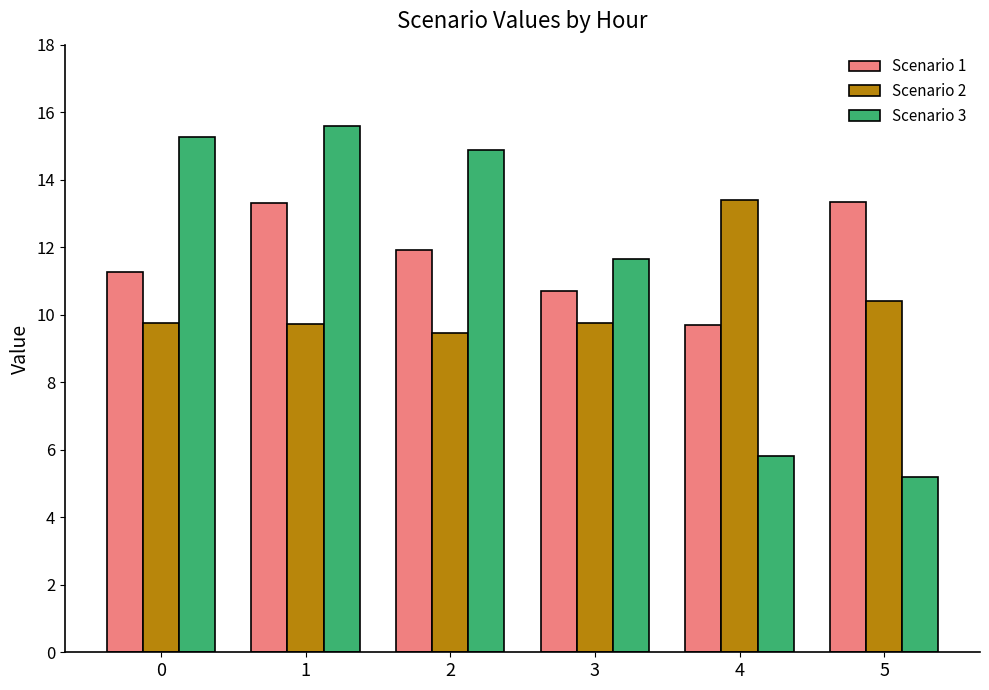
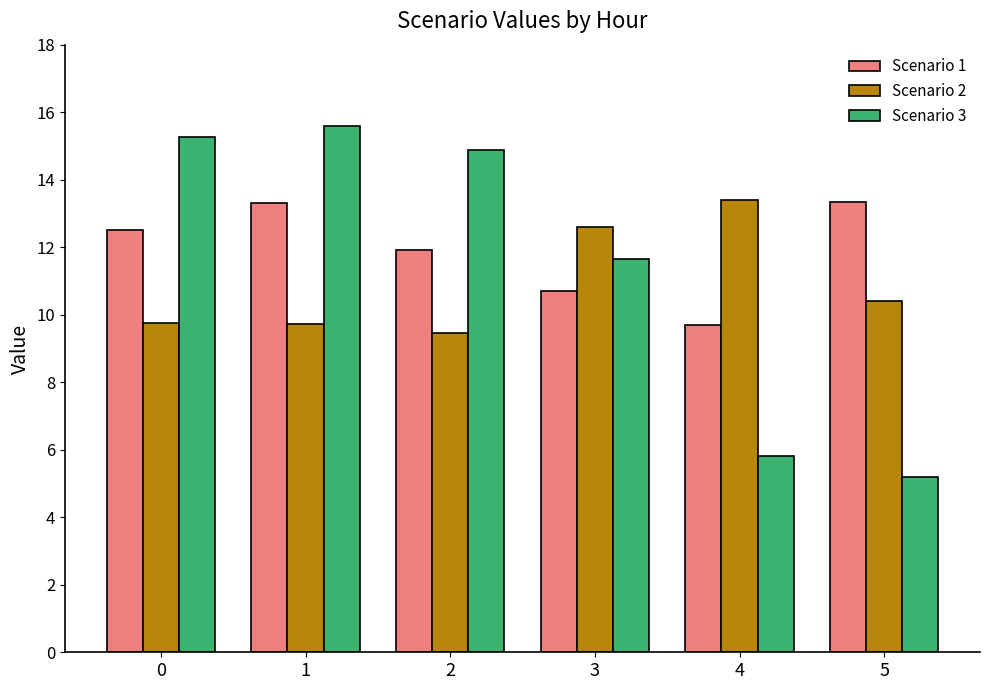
Scenario 1, 0: 11.3 -> 12.5
Scenario 2, 3: 9.8 -> 12.6
